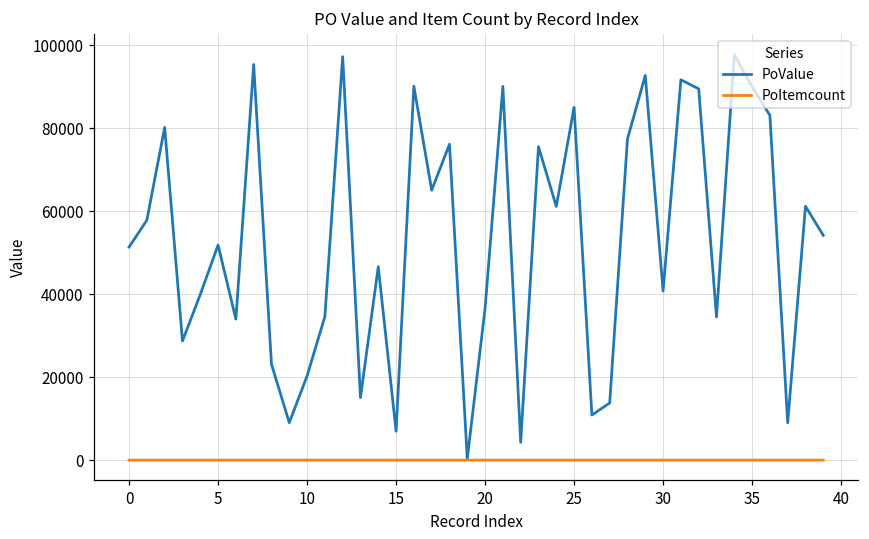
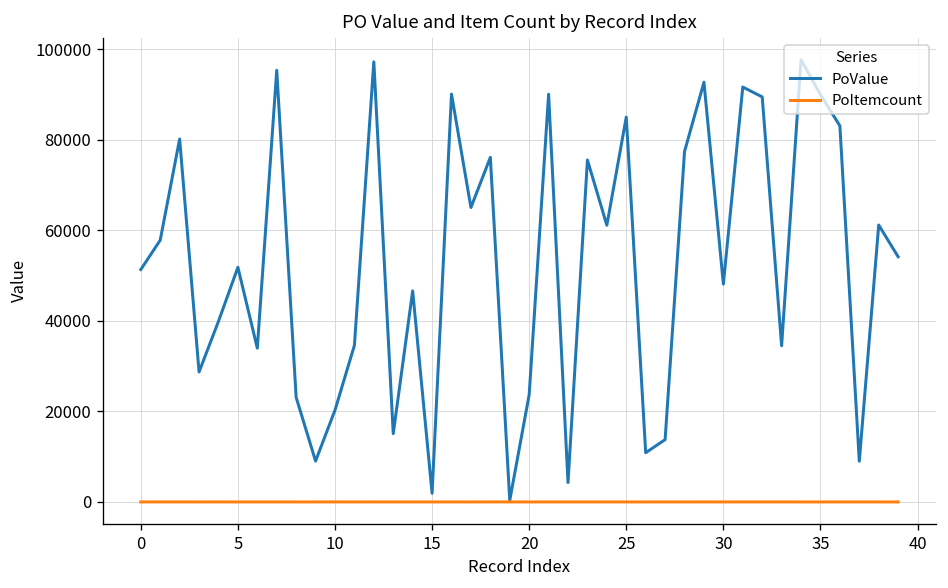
PoValue, 15: 7000 -> 2000
PoValue, 20: 37000 -> 24000
PoValue, 30: 41000 -> 48000
